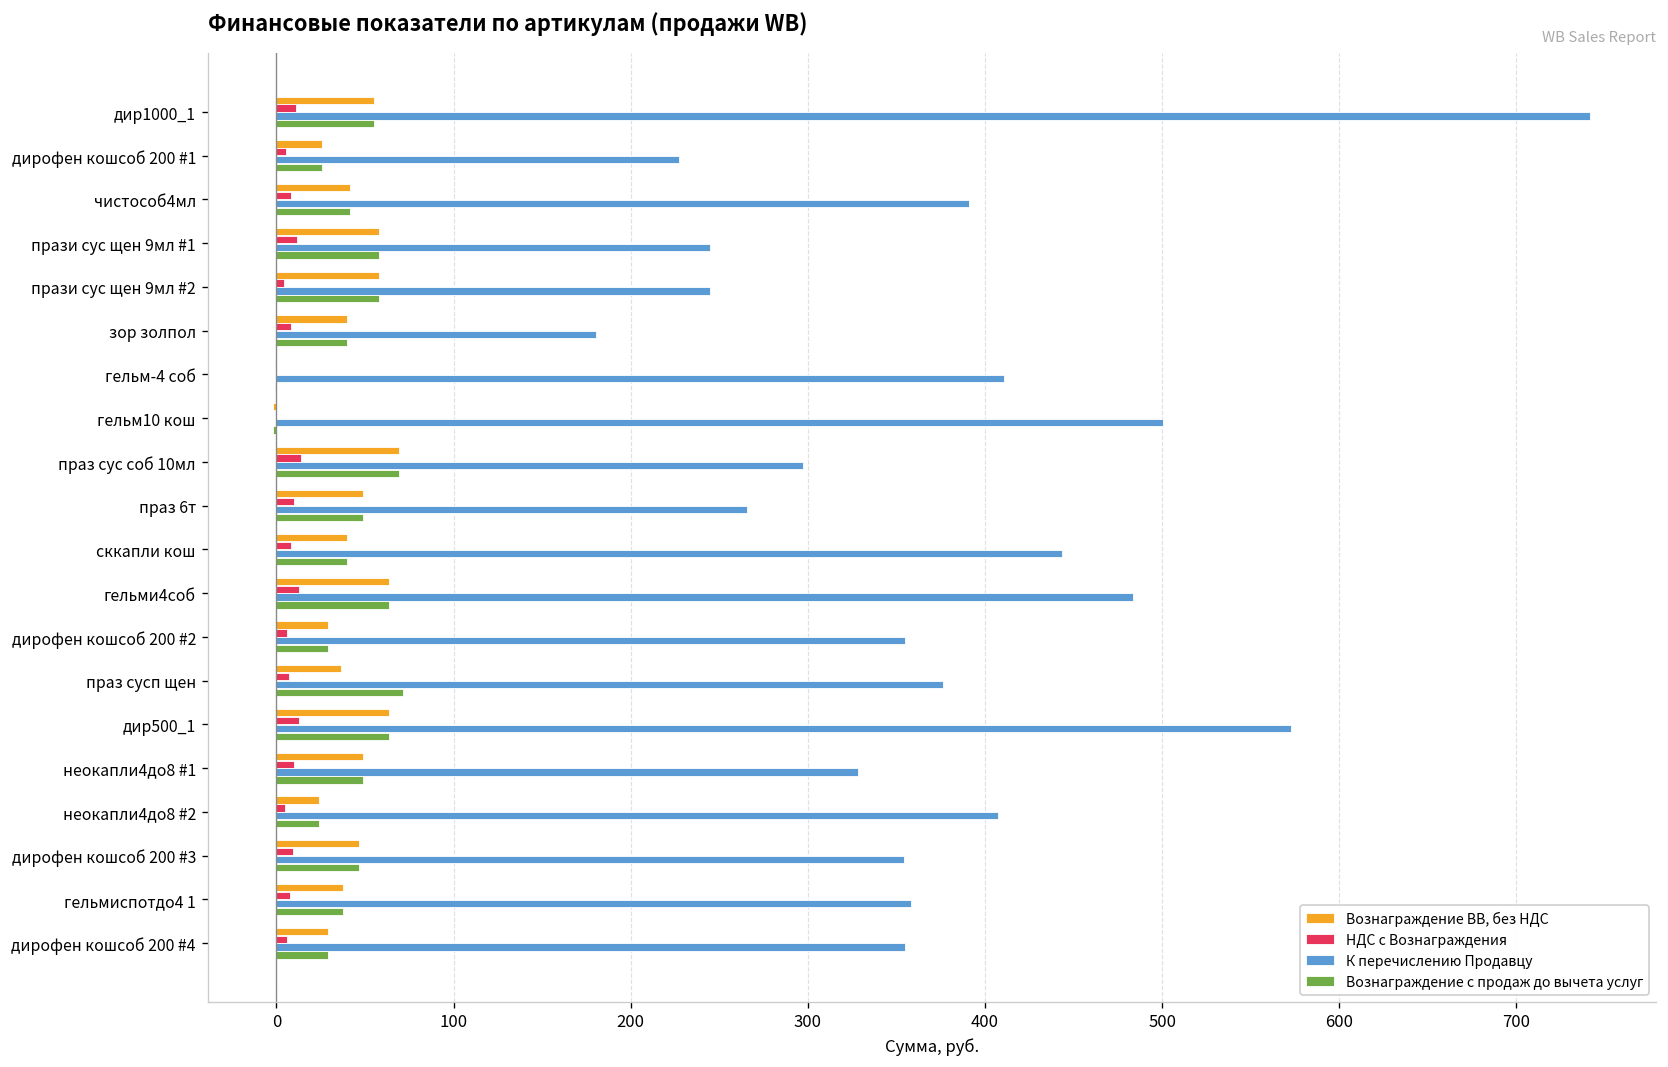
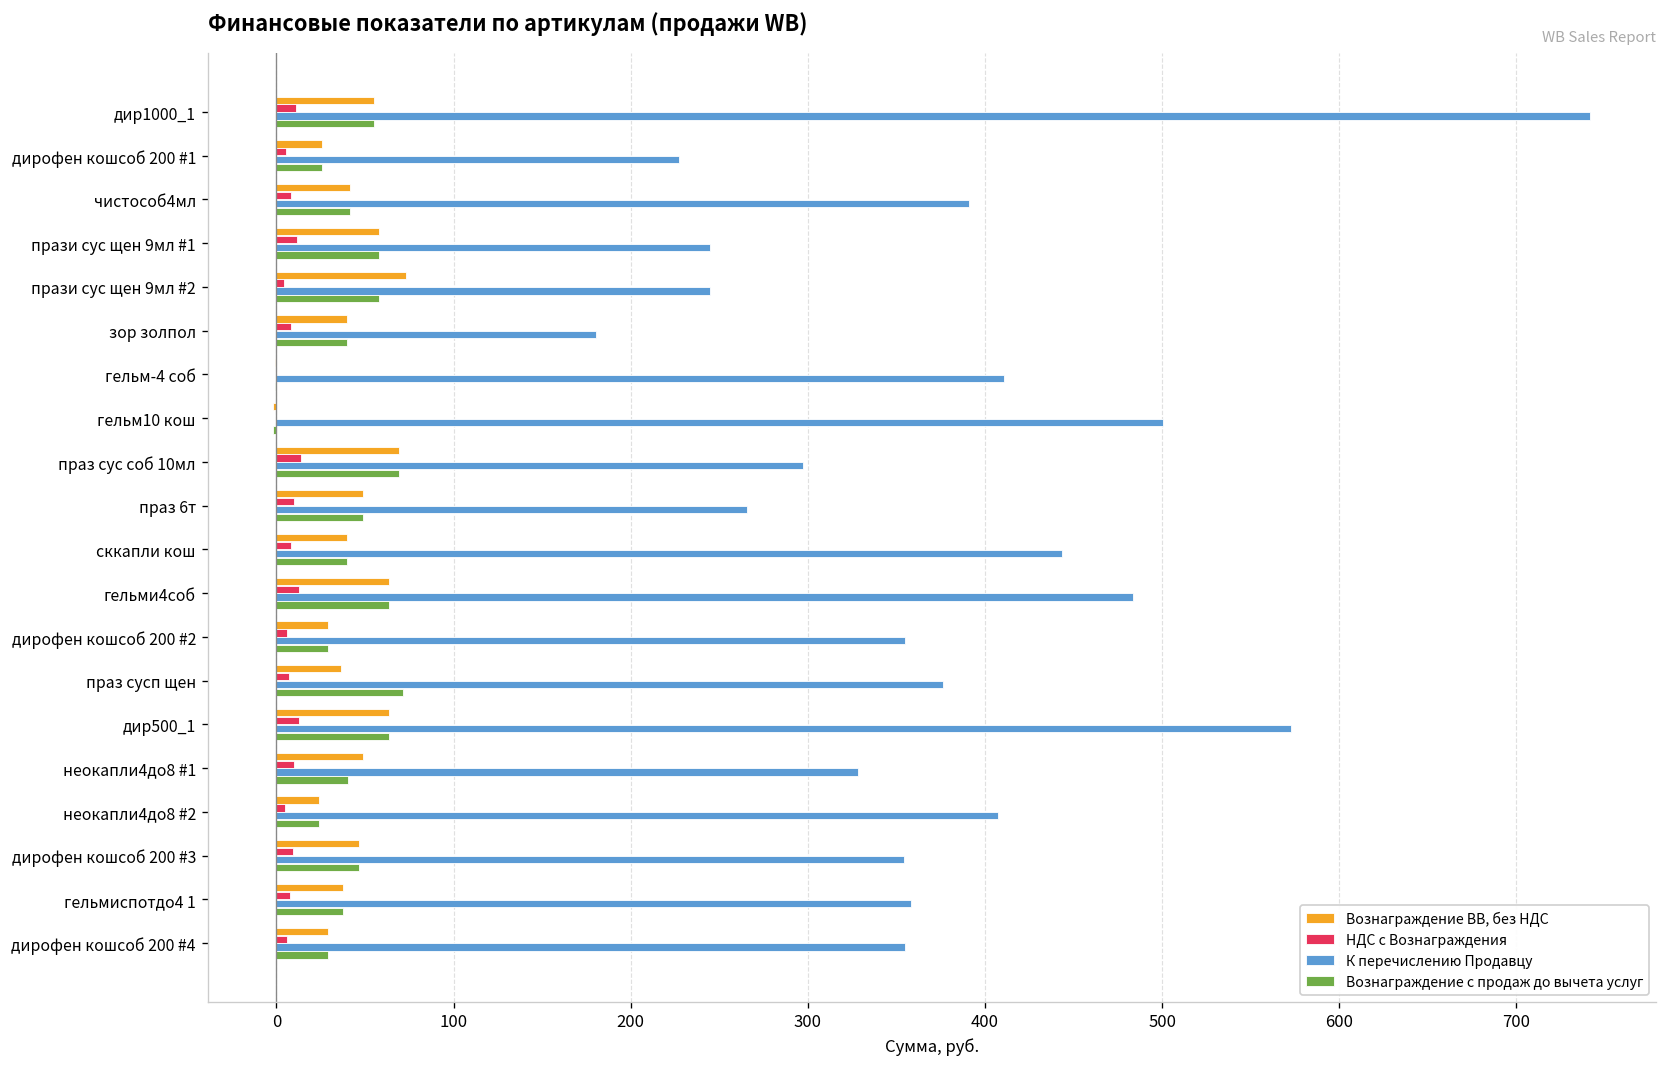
Вознаграждение ВВ, без НДС, прази сус щен 9мл #2: 58 -> 73
Вознаграждение с продаж до вычета услуг, неокапли4до8 #1: 49 -> 40
